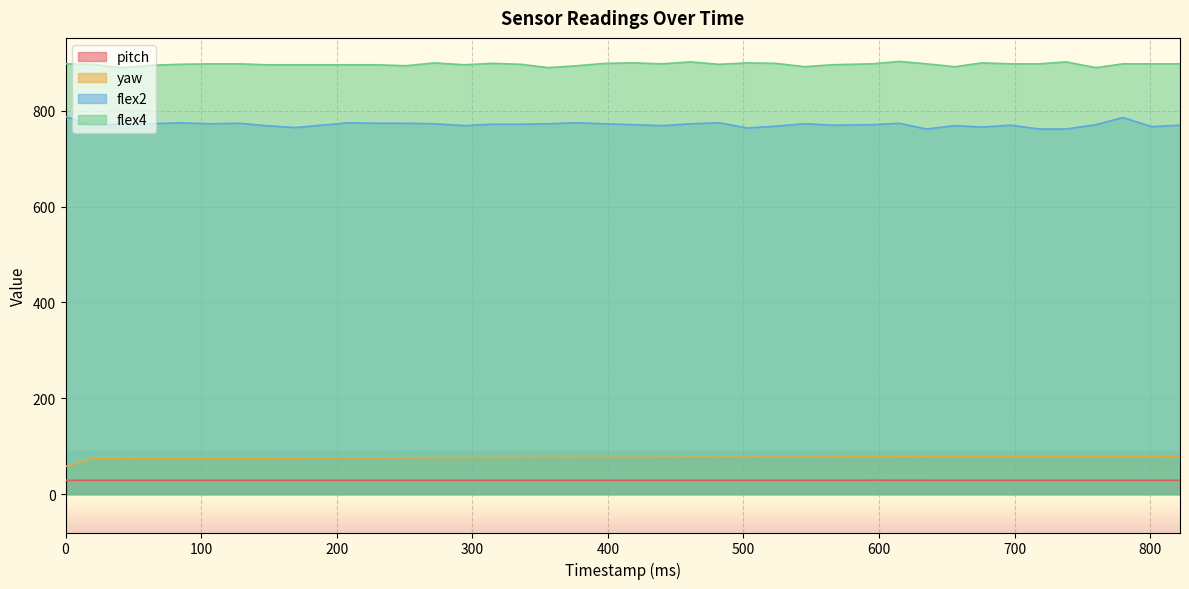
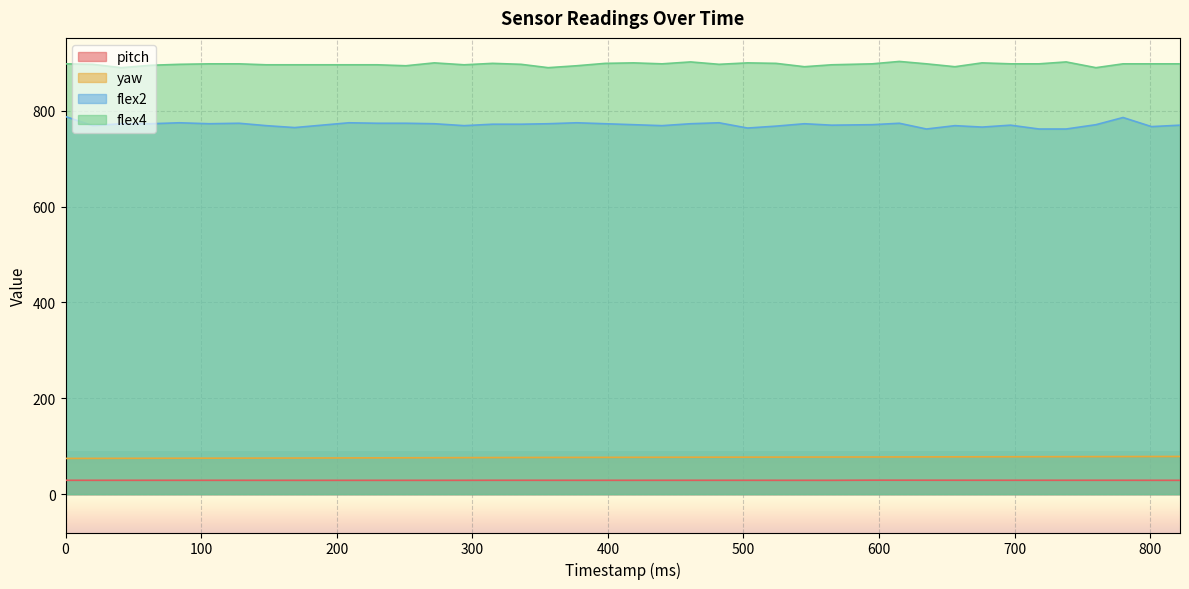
yaw, 0: 60 -> 70
